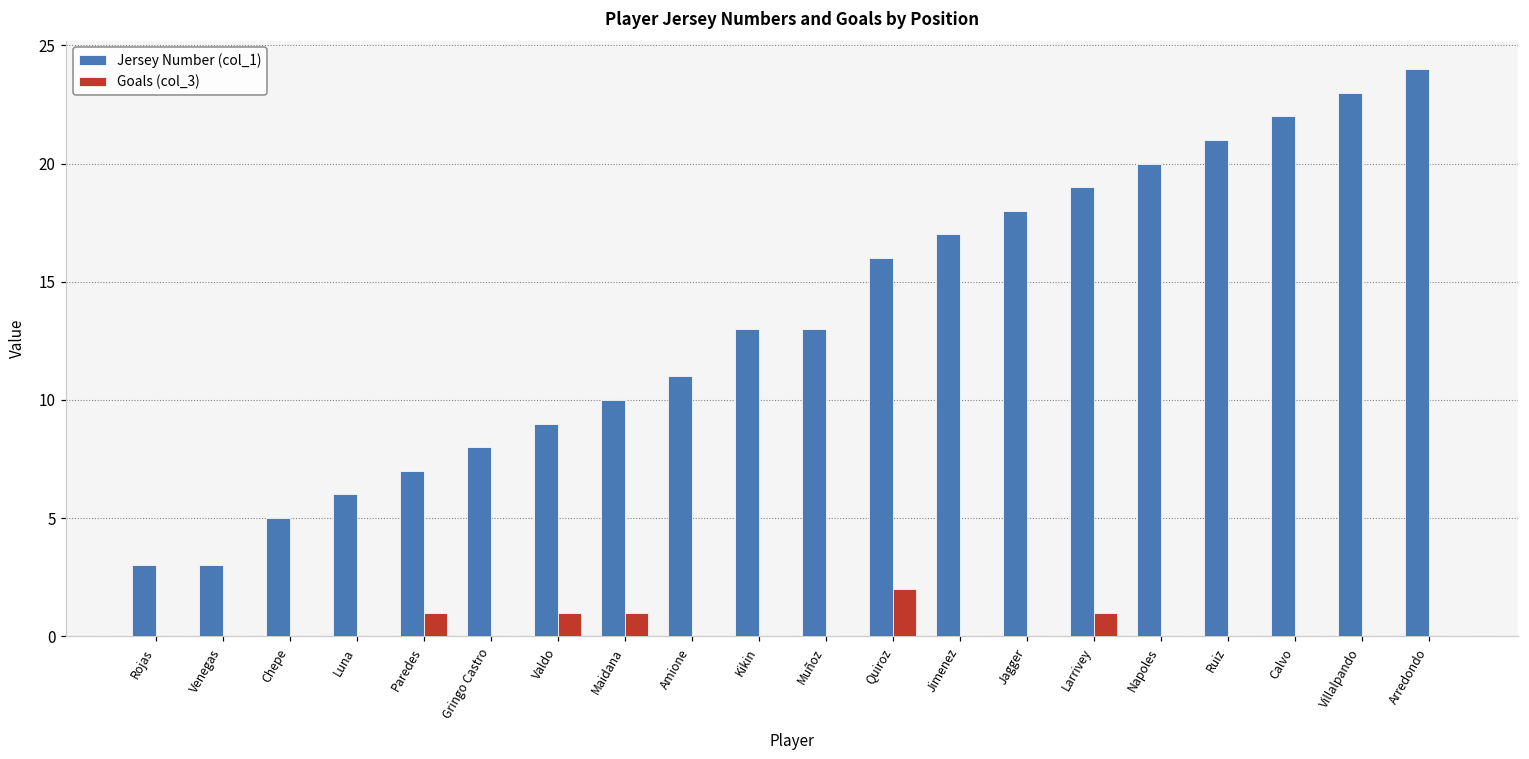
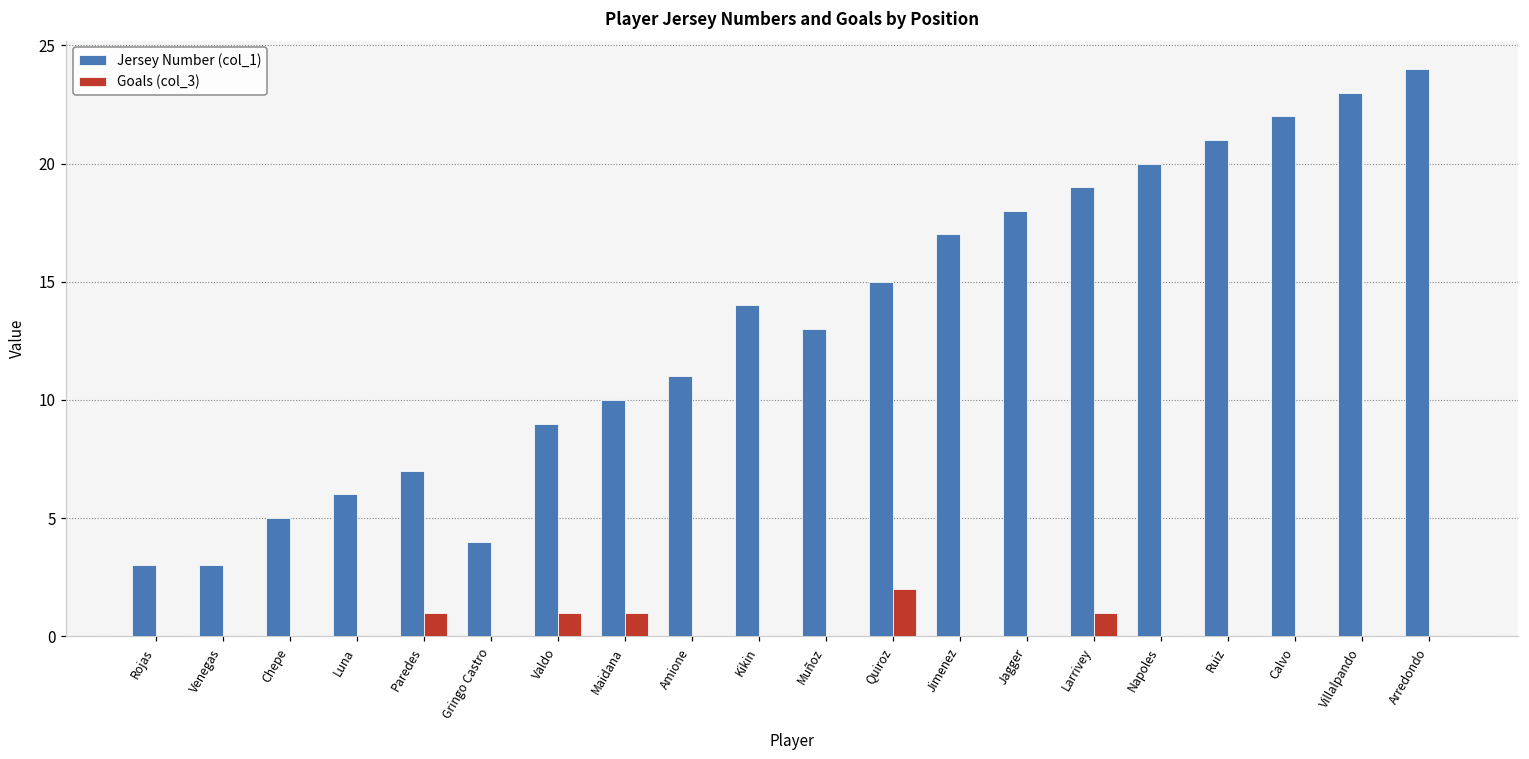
Jersey Number (col_1), Gringo Castro: 8 -> 4
Jersey Number (col_1), Kikin: 13 -> 14
Jersey Number (col_1), Quiroz: 16 -> 15
